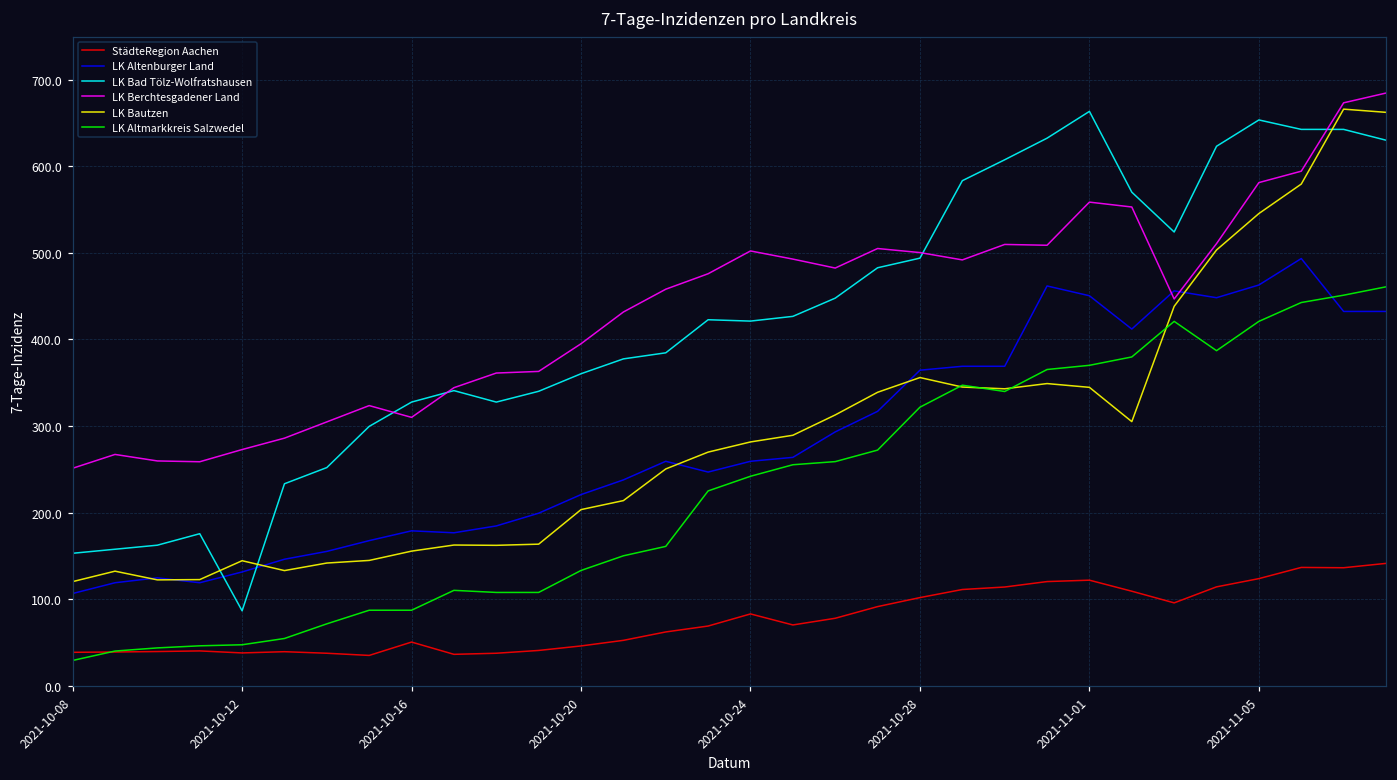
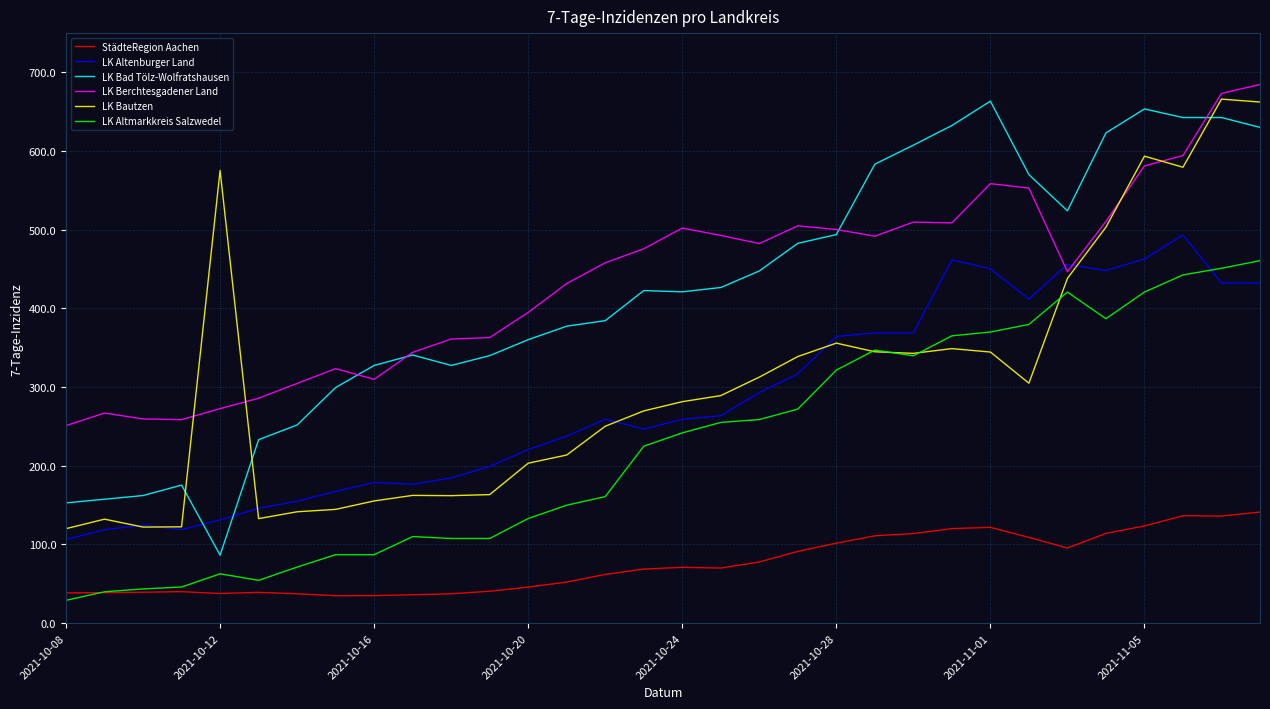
LK Bautzen, 2021-10-12: 140 -> 580
LK Altmarkkreis Salzwedel, 2021-10-12: 50 -> 60
StädteRegion Aachen, 2021-10-16: 50 -> 40
StädteRegion Aachen, 2021-10-24: 80 -> 70
LK Bautzen, 2021-11-05: 550 -> 590
